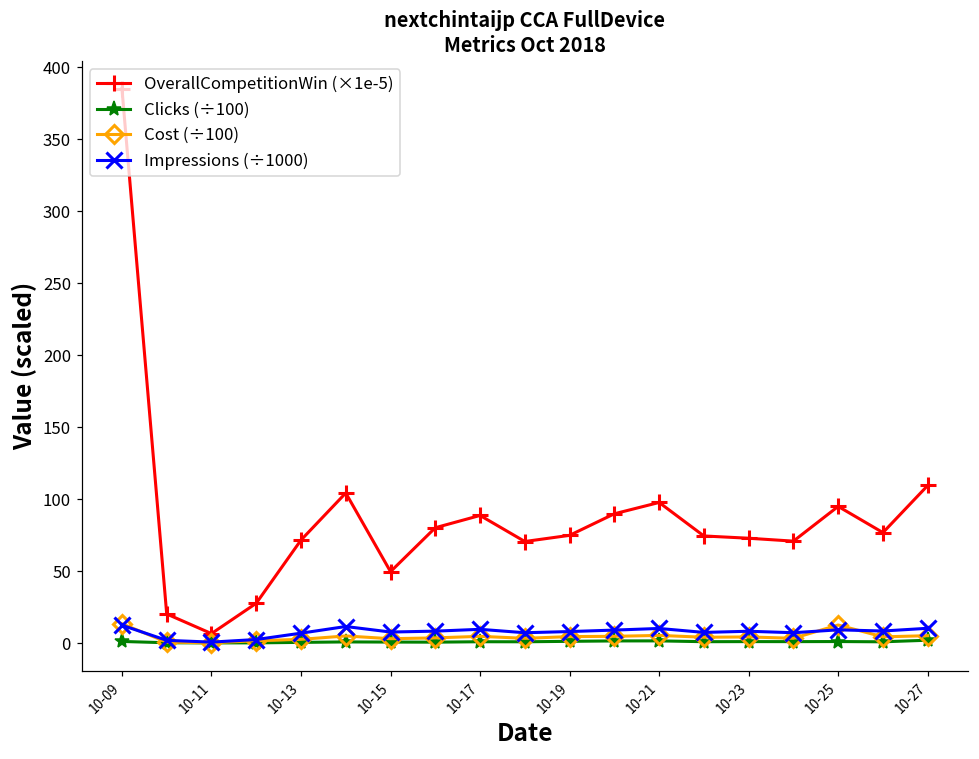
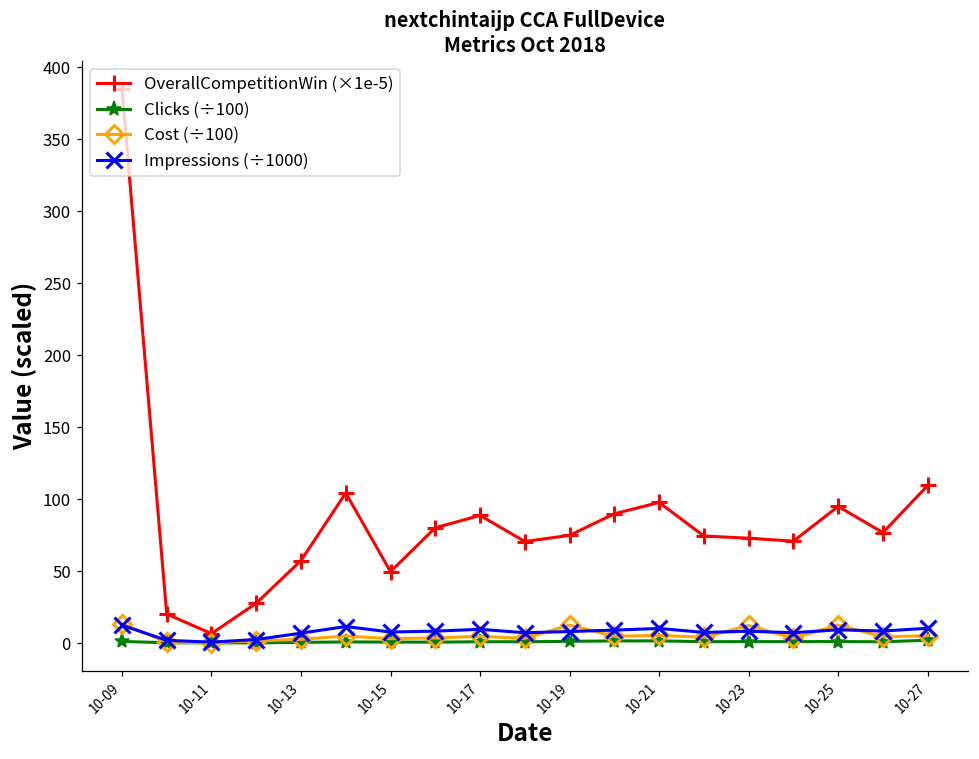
OverallCompetitionWin (×1e-5), 10-13: 71 -> 57
Cost (÷100), 10-19: 4 -> 12
Cost (÷100), 10-23: 4 -> 12
